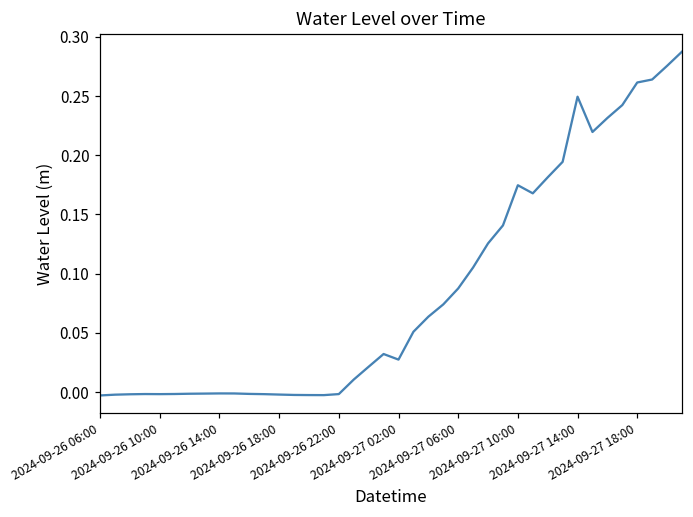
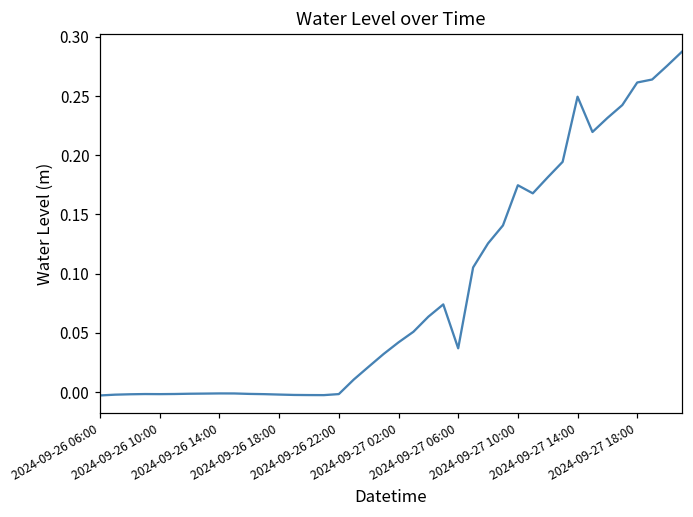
2024-09-27 02:00: 0.028 -> 0.042
2024-09-27 06:00: 0.088 -> 0.037
